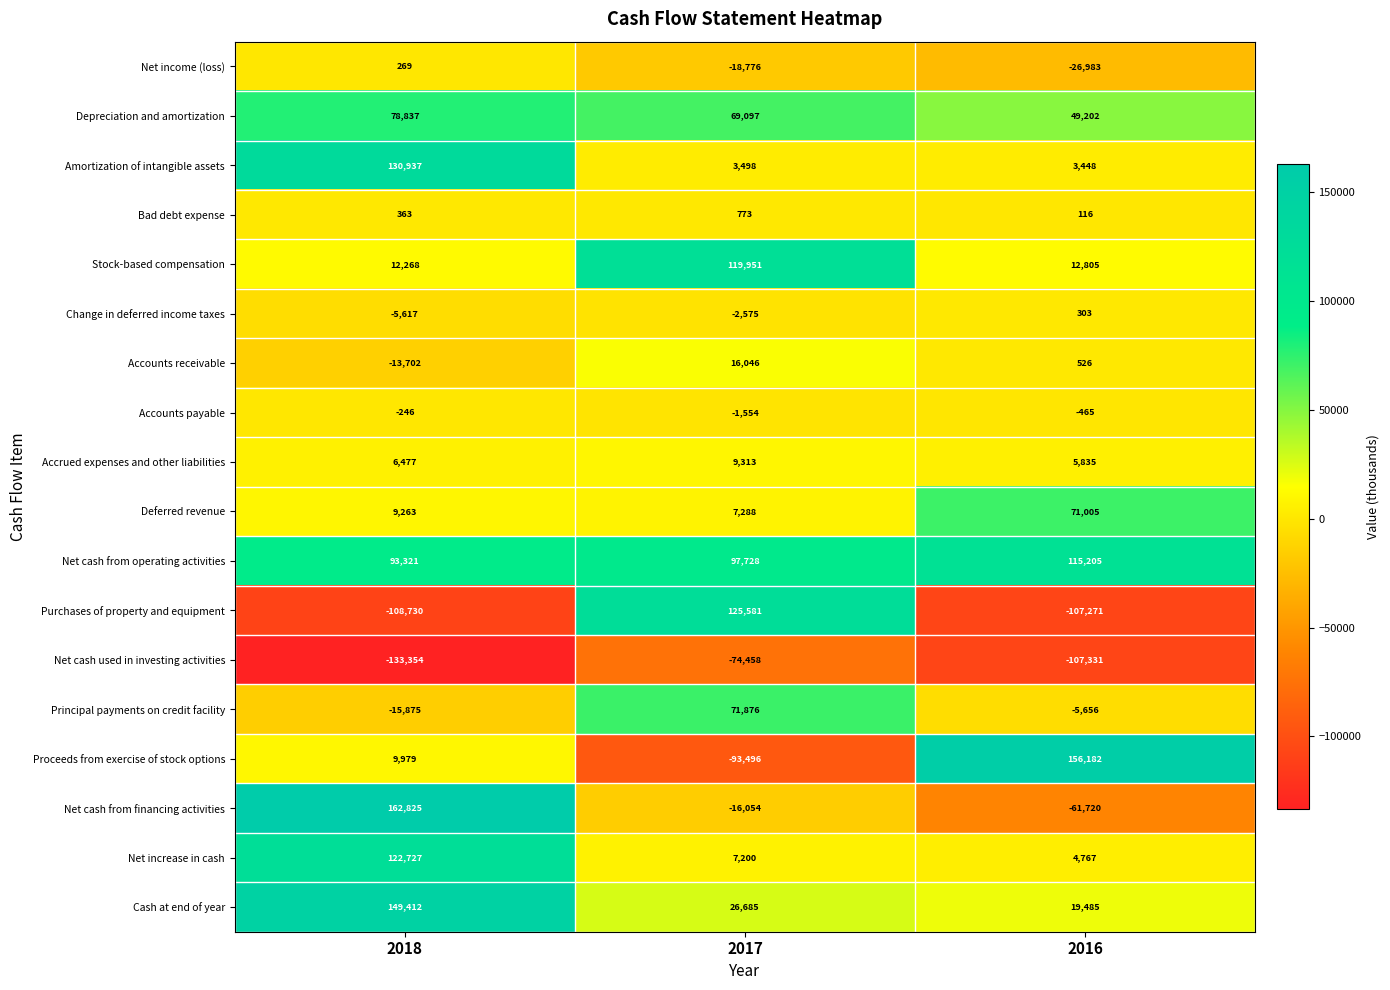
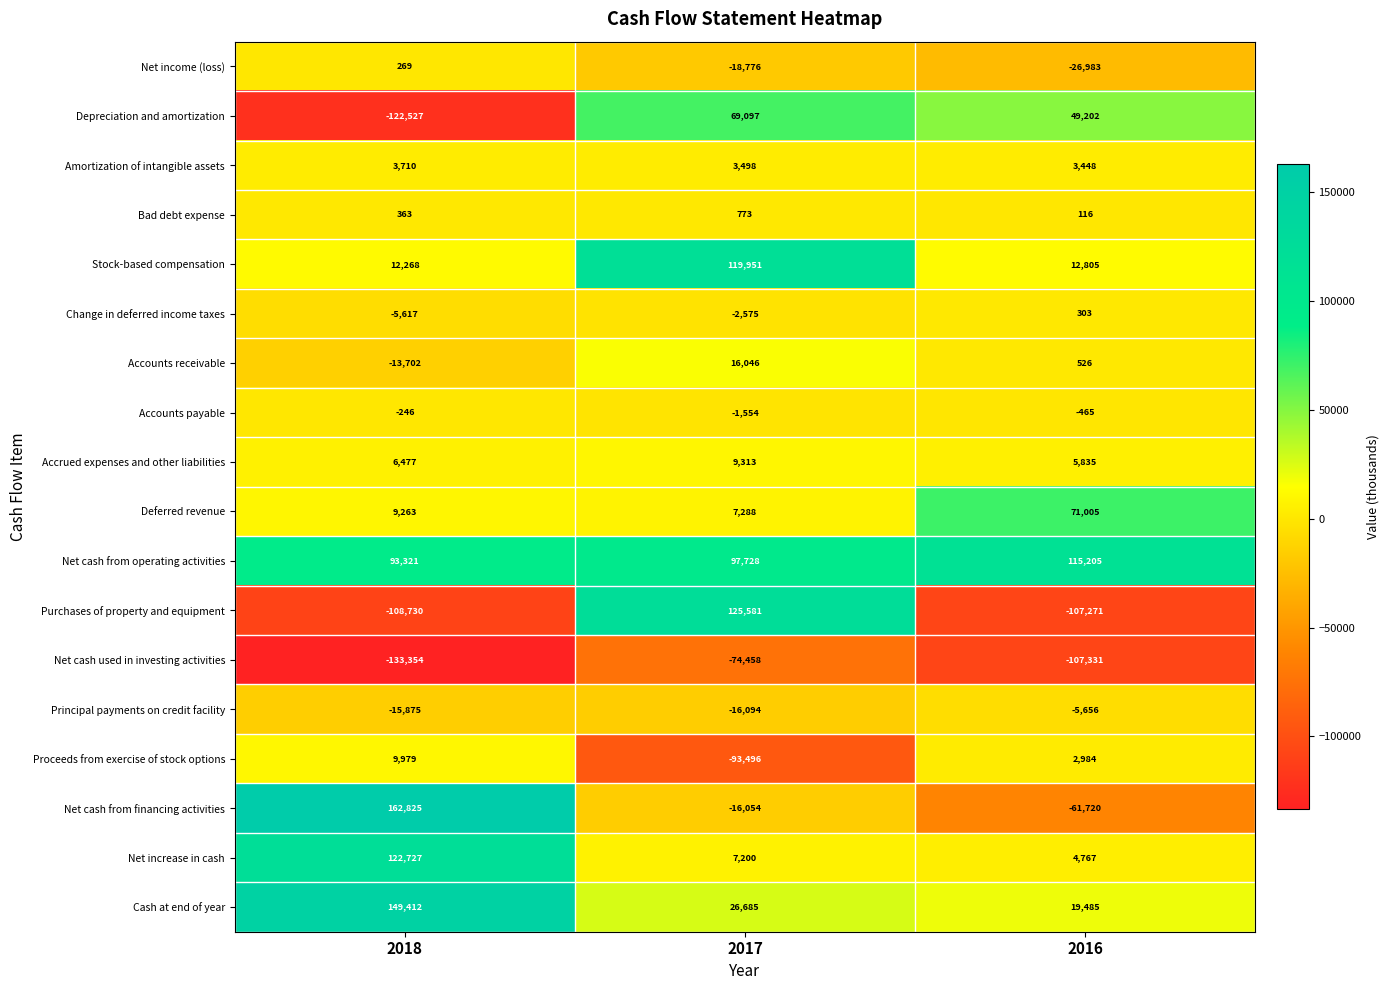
Depreciation and amortization, 2018: 78,837 -> -122,527
Amortization of intangible assets, 2018: 130,937 -> 3,710
Principal payments on credit facility, 2017: 71,876 -> -16,094
Proceeds from exercise of stock options, 2016: 156,182 -> 2,984
